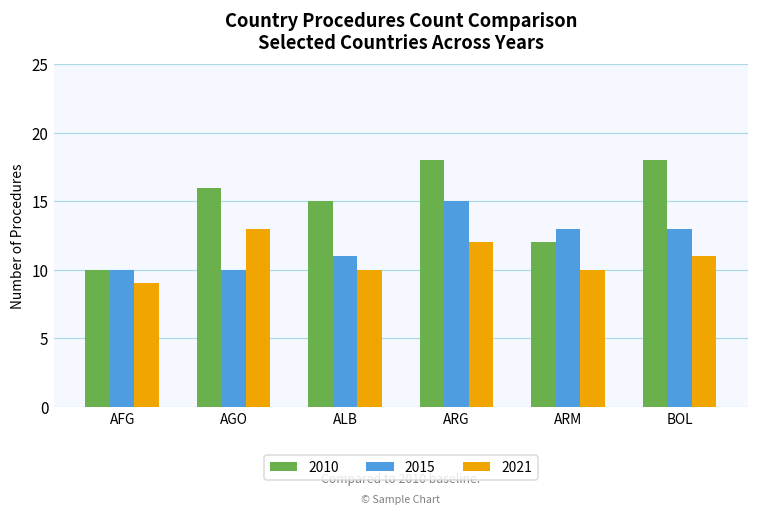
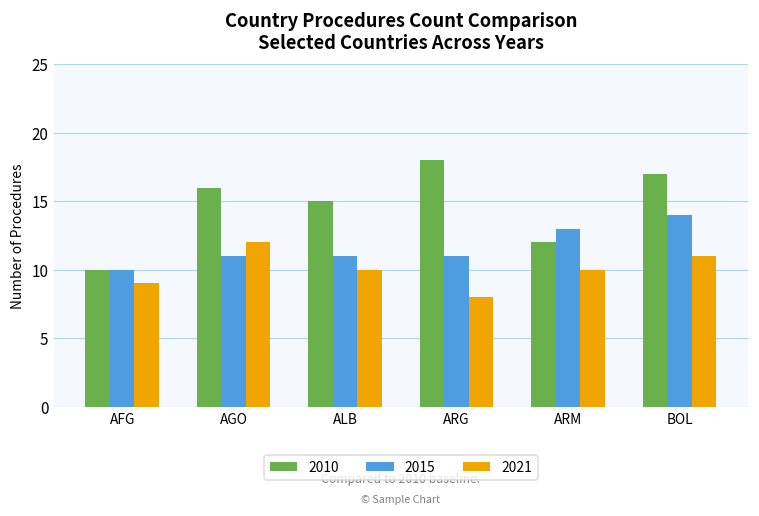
2015, AGO: 10 -> 11
2021, AGO: 13 -> 12
2015, ARG: 15 -> 11
2021, ARG: 12 -> 8
2010, BOL: 18 -> 17
2015, BOL: 13 -> 14
